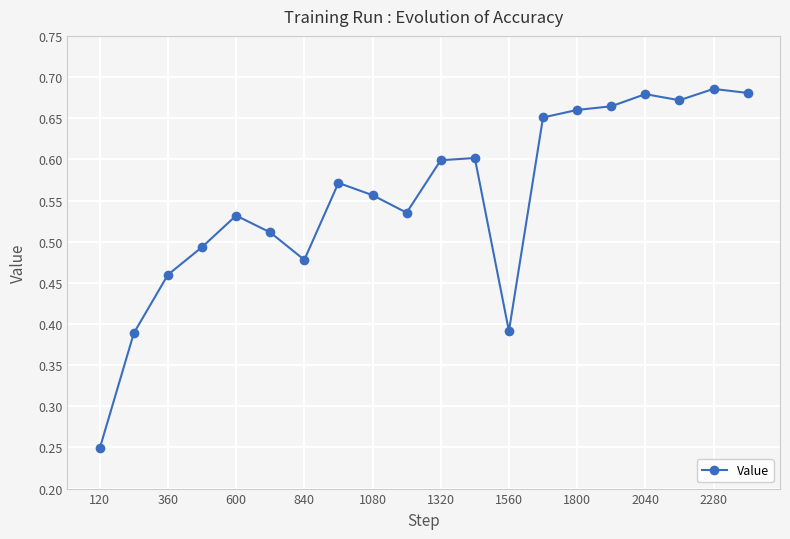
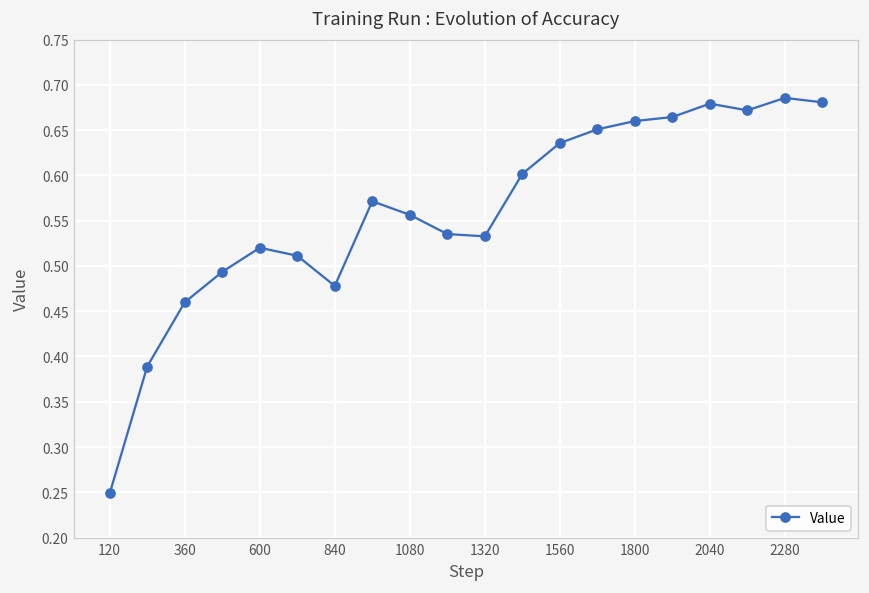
600: 0.53 -> 0.52
1320: 0.60 -> 0.53
1560: 0.39 -> 0.64
